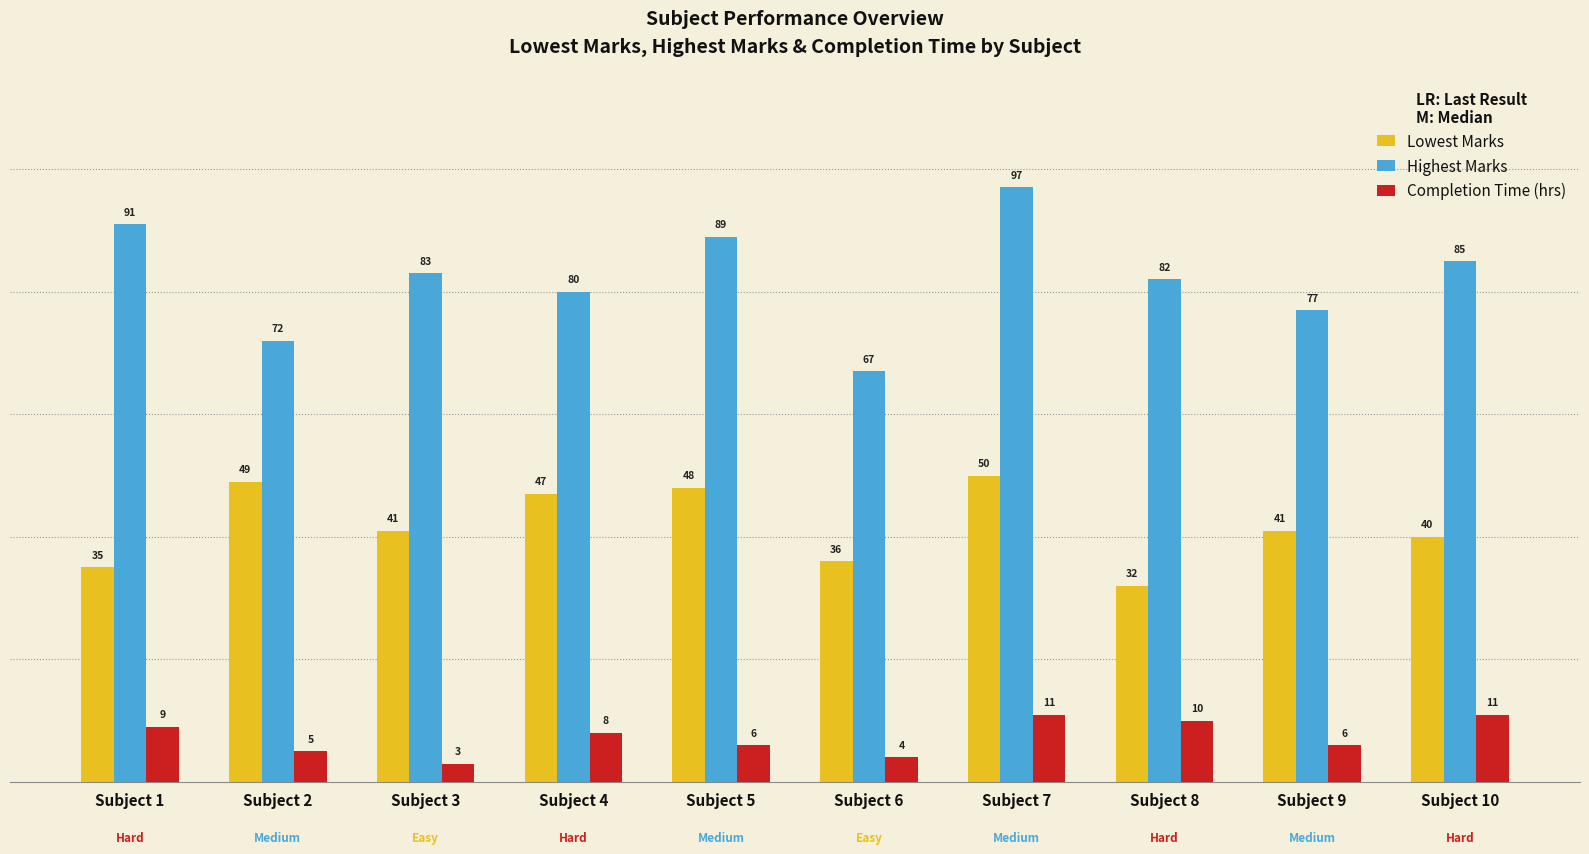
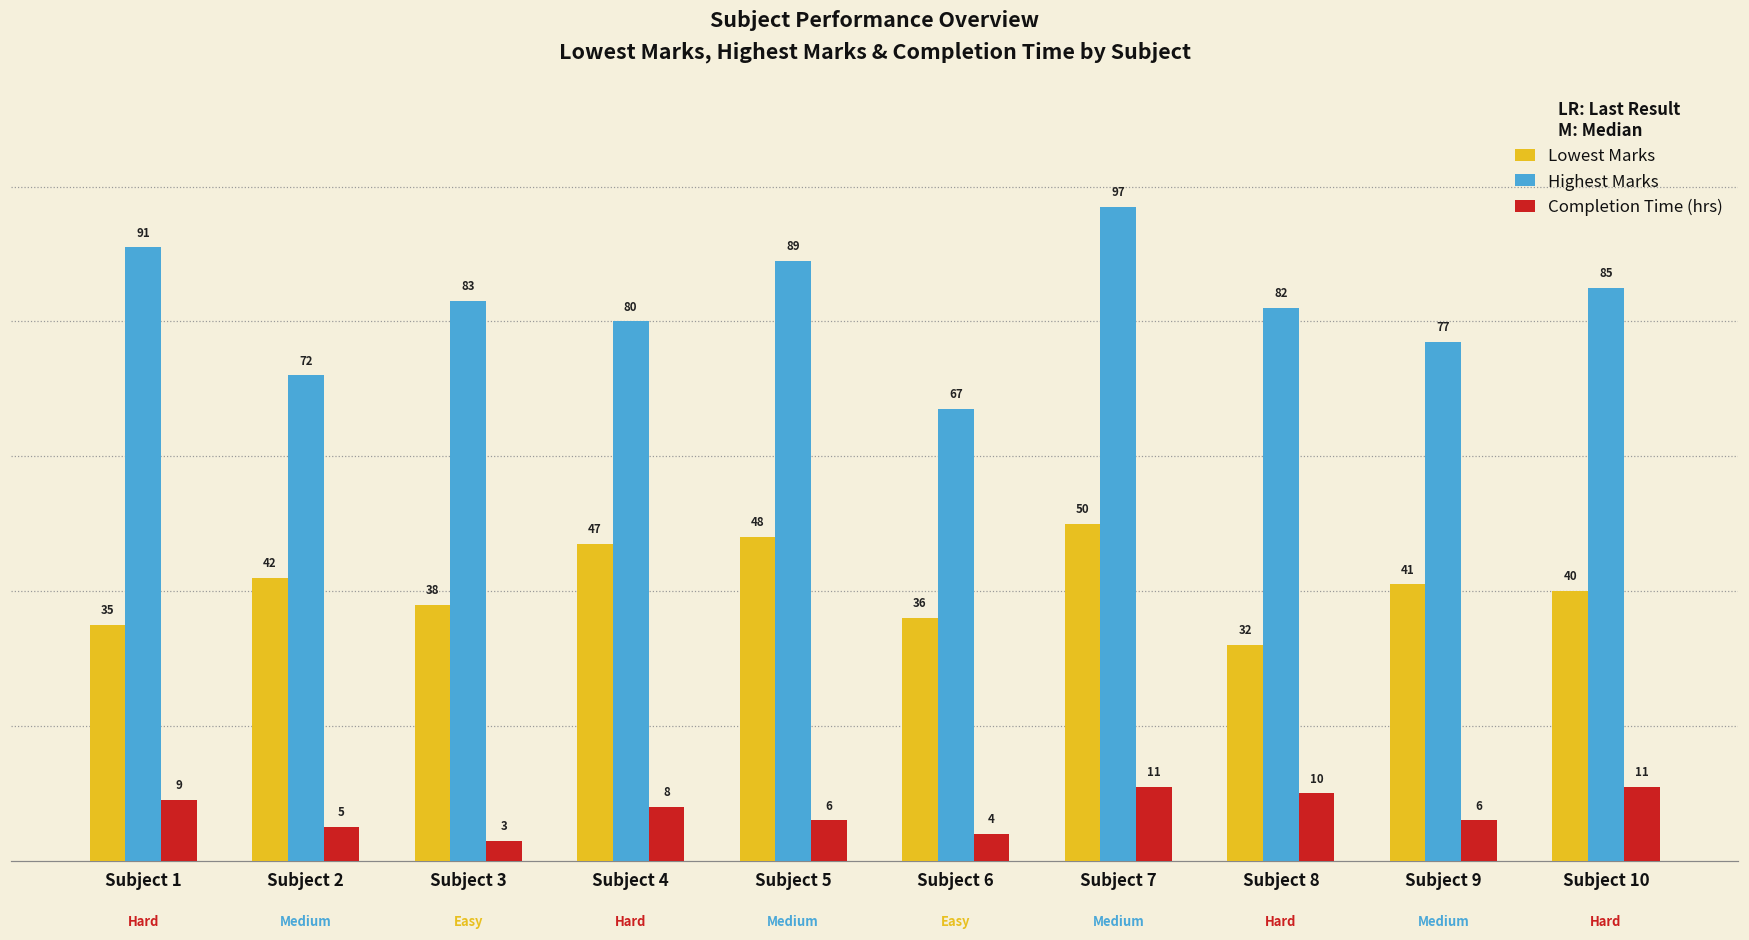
Lowest Marks, Subject 2: 49 -> 42
Lowest Marks, Subject 3: 41 -> 38
